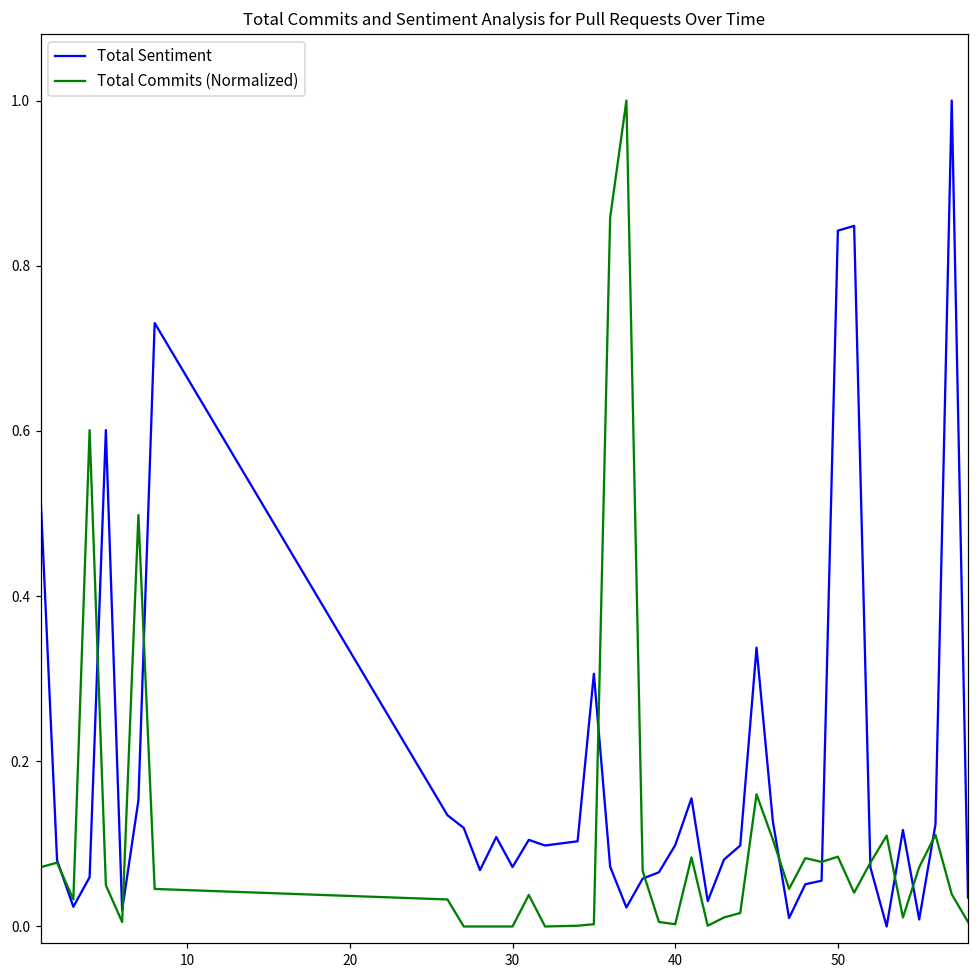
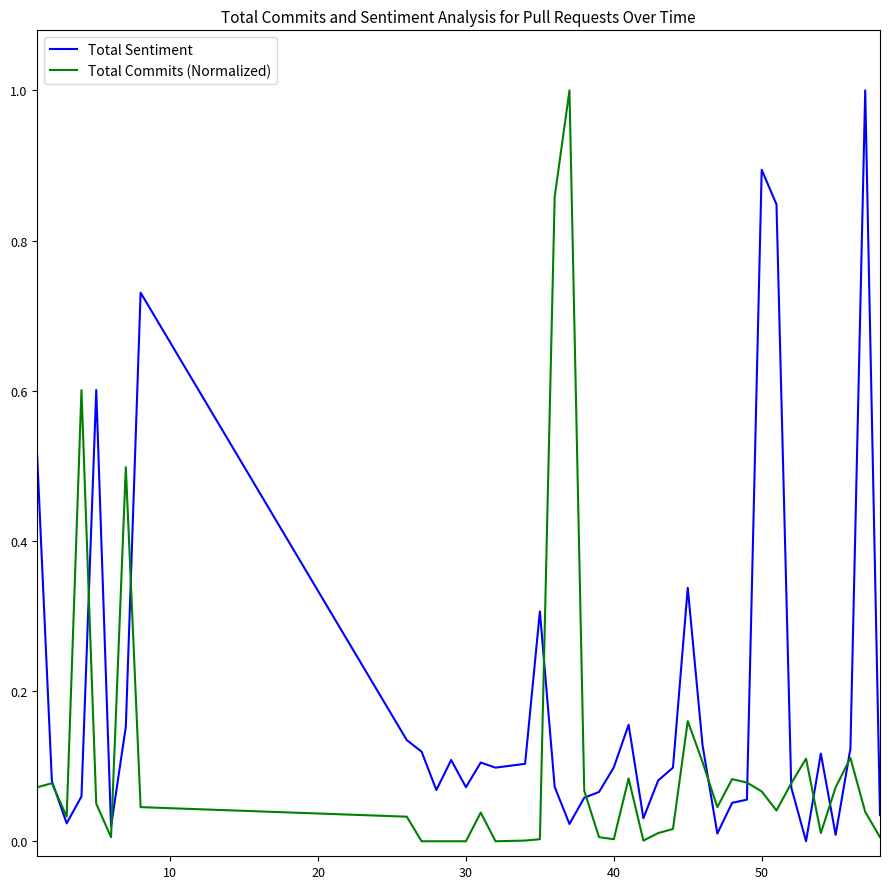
Total Sentiment, 50: 0.84 -> 0.89
Total Commits (Normalized), 50: 0.08 -> 0.07
